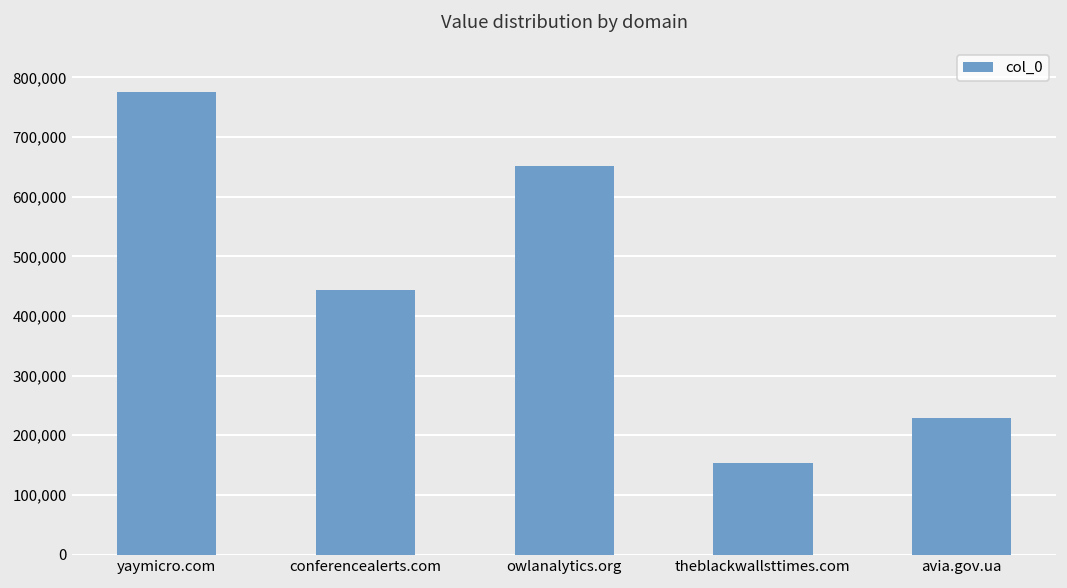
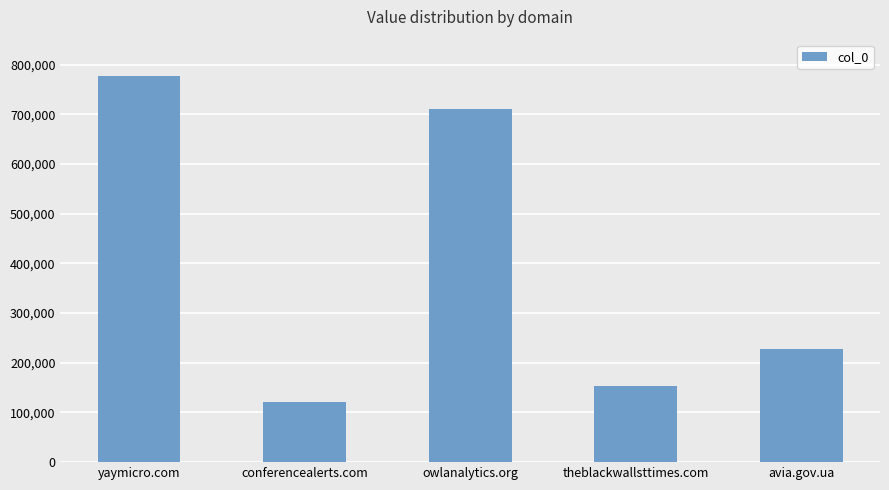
conferencealerts.com: 440,000 -> 120,000
owlanalytics.org: 650,000 -> 710,000
